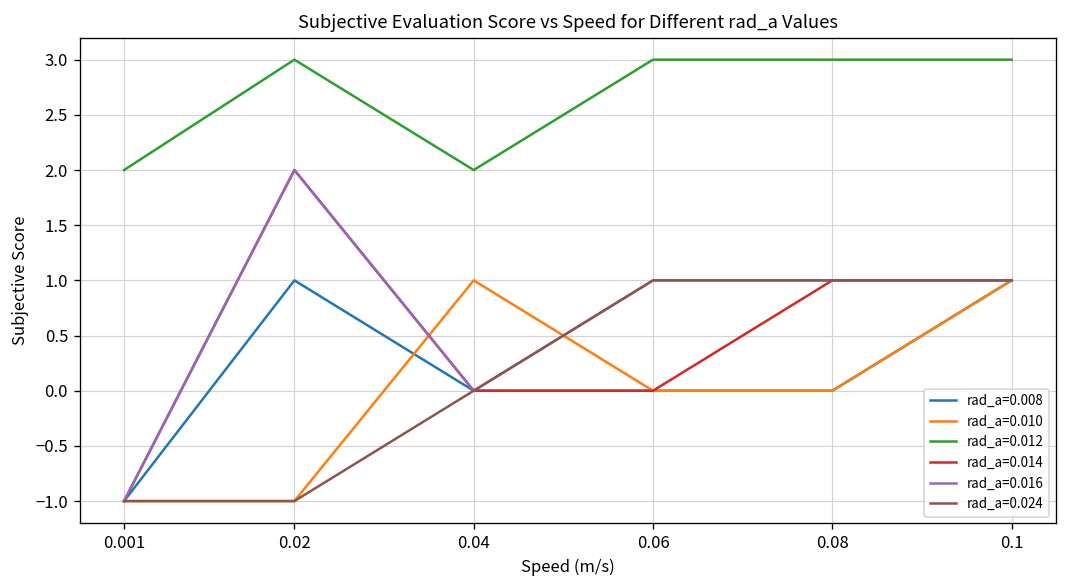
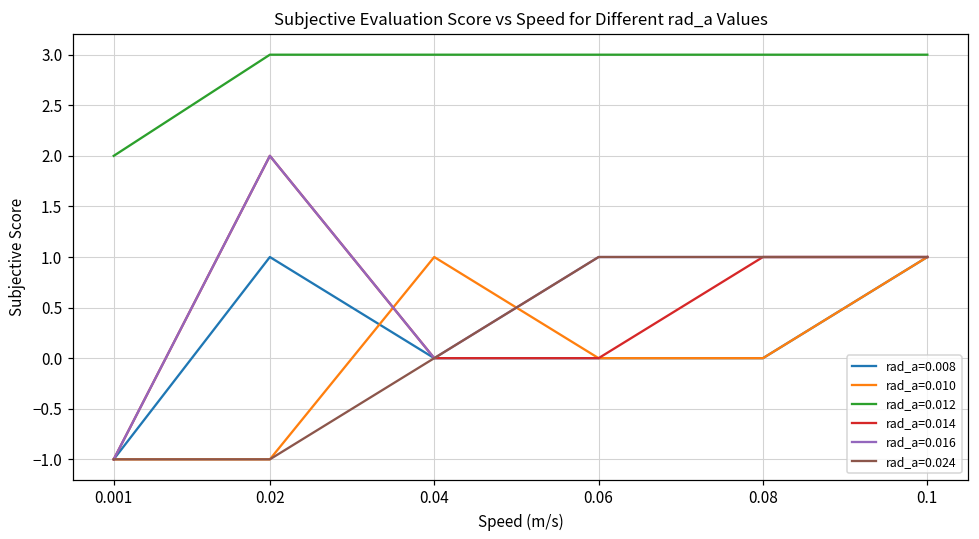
rad_a=0.012, 0.04: 2 -> 3
